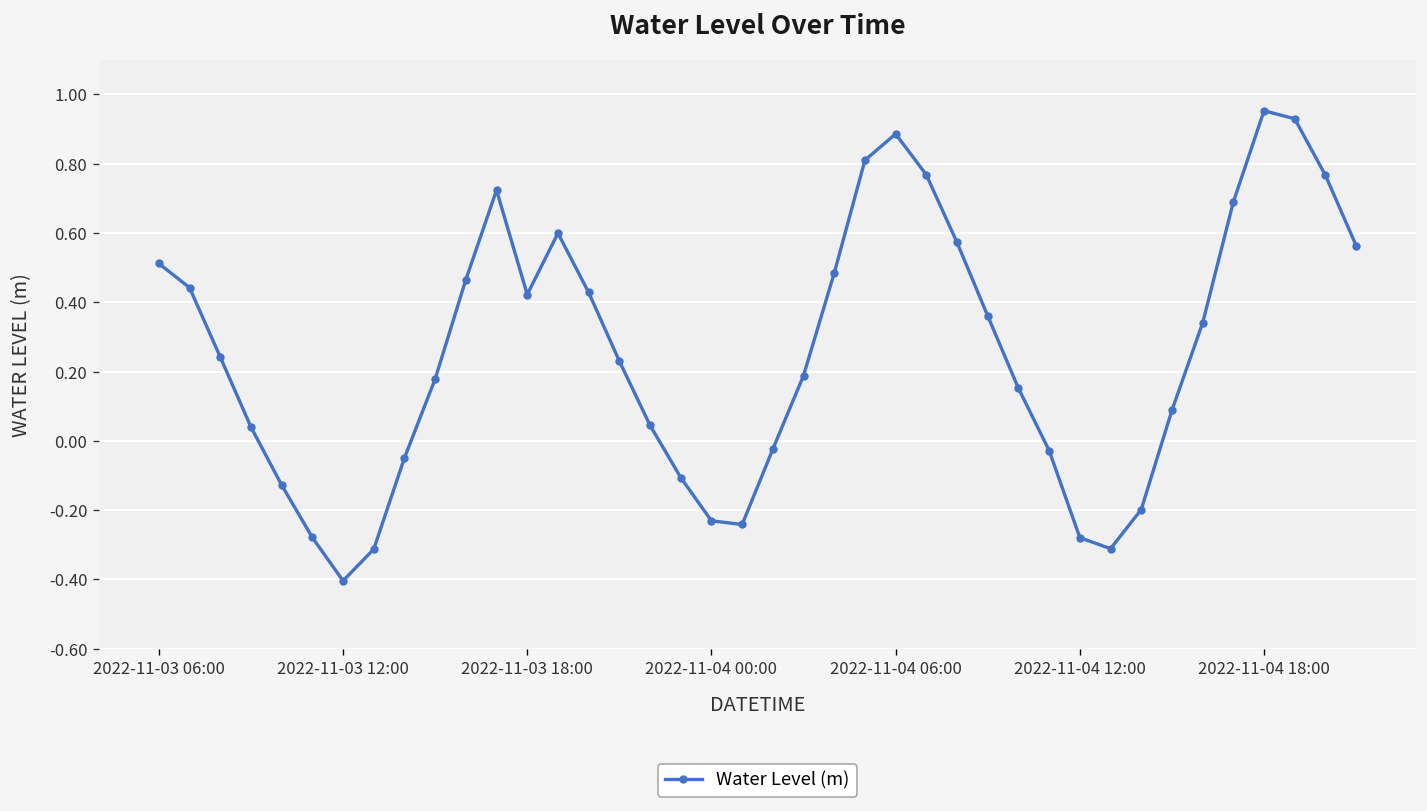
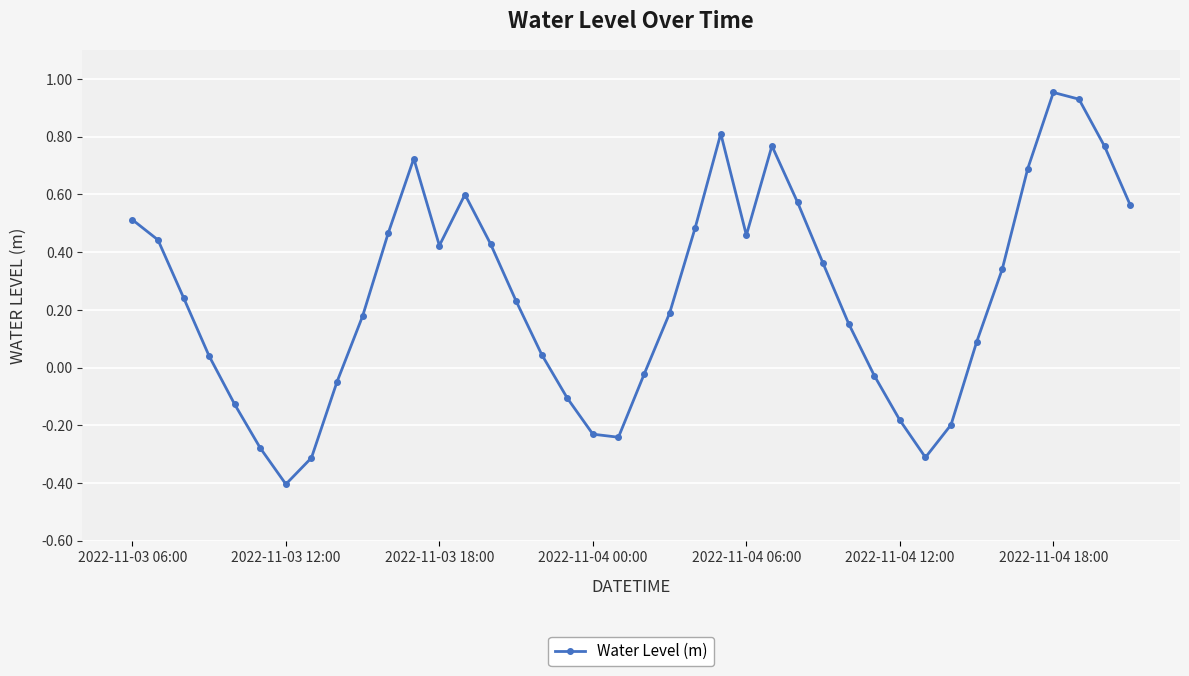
2022-11-04 06:00: 0.89 -> 0.46
2022-11-04 12:00: -0.28 -> -0.18
